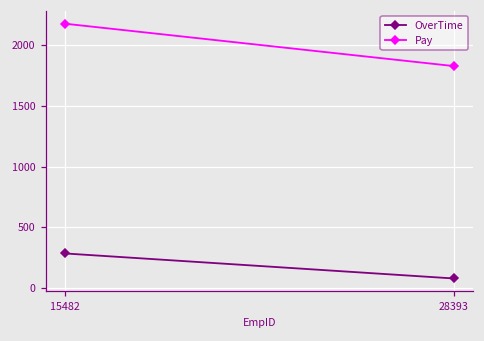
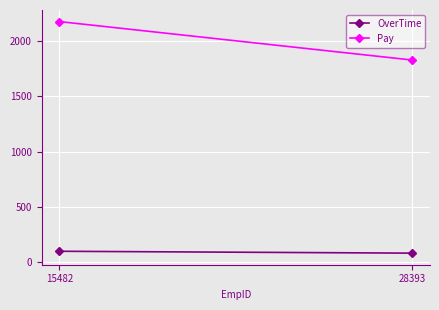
OverTime, 15482: 290 -> 100
